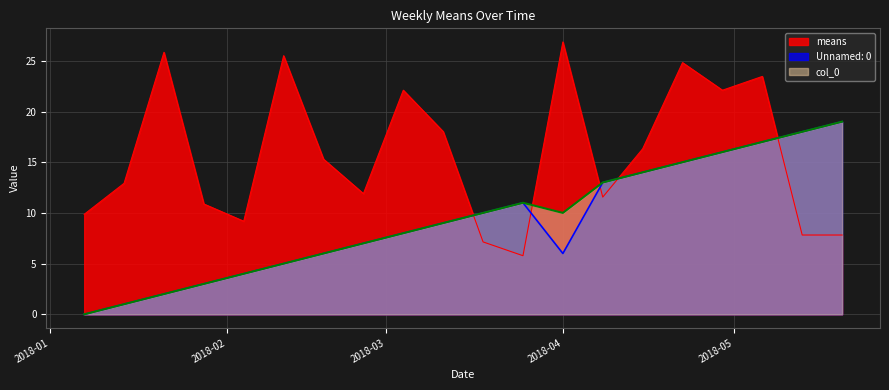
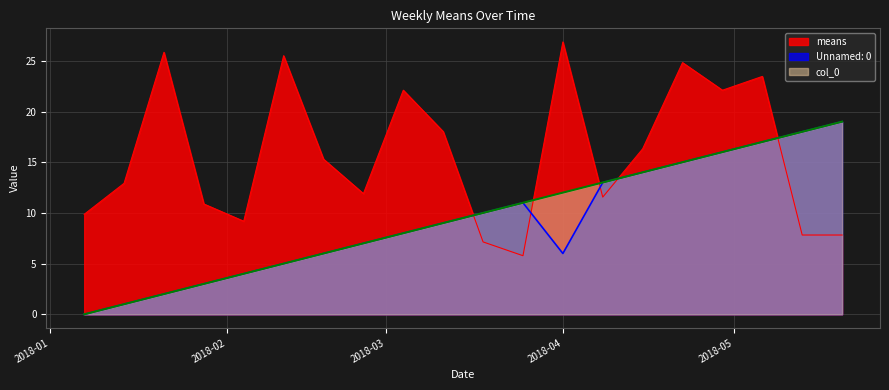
col_0, 2018-04: 10 -> 12
